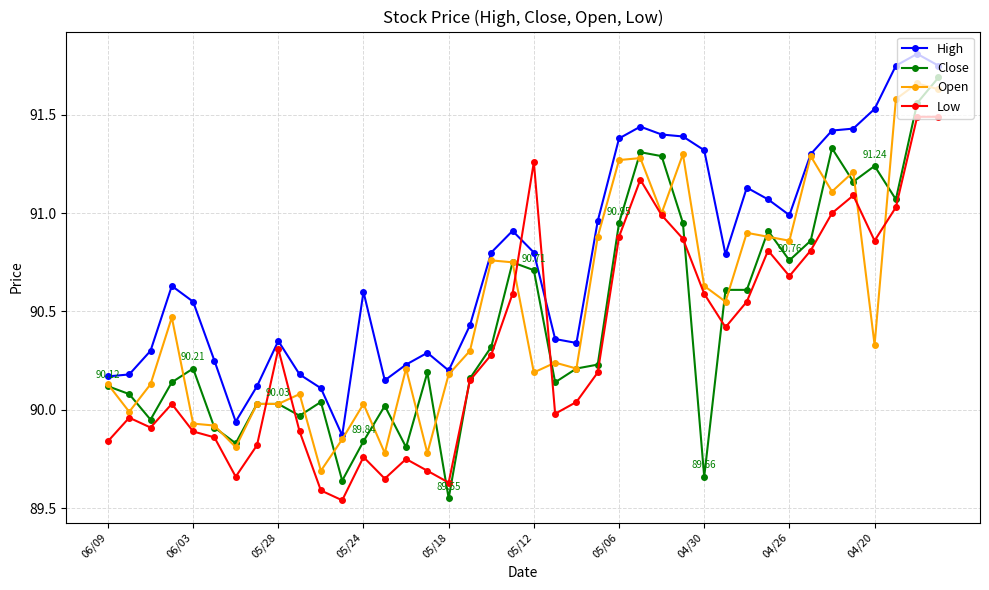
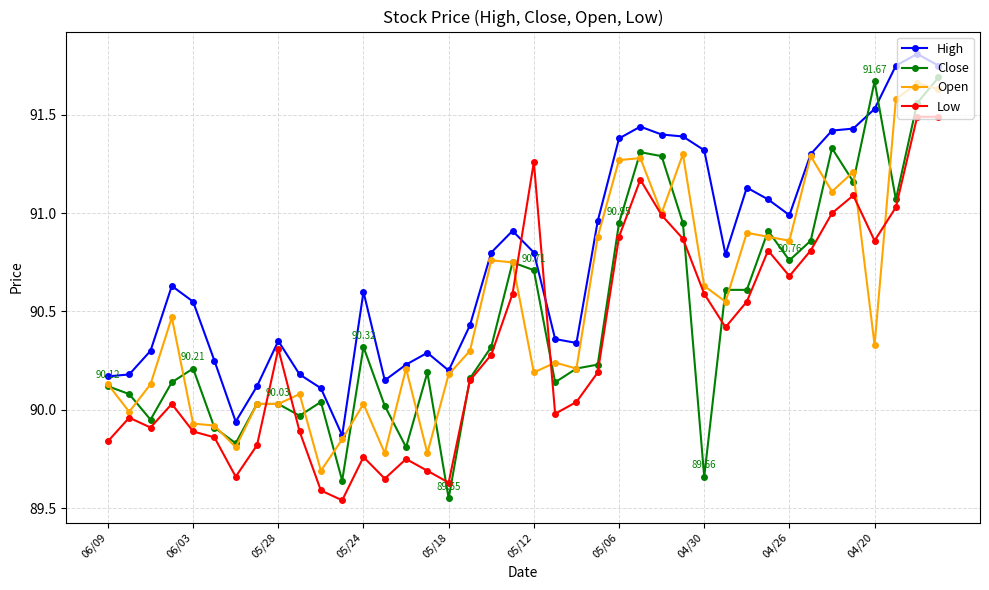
Close, 05/24: 89.84 -> 90.32
Close, 04/20: 91.24 -> 91.67
